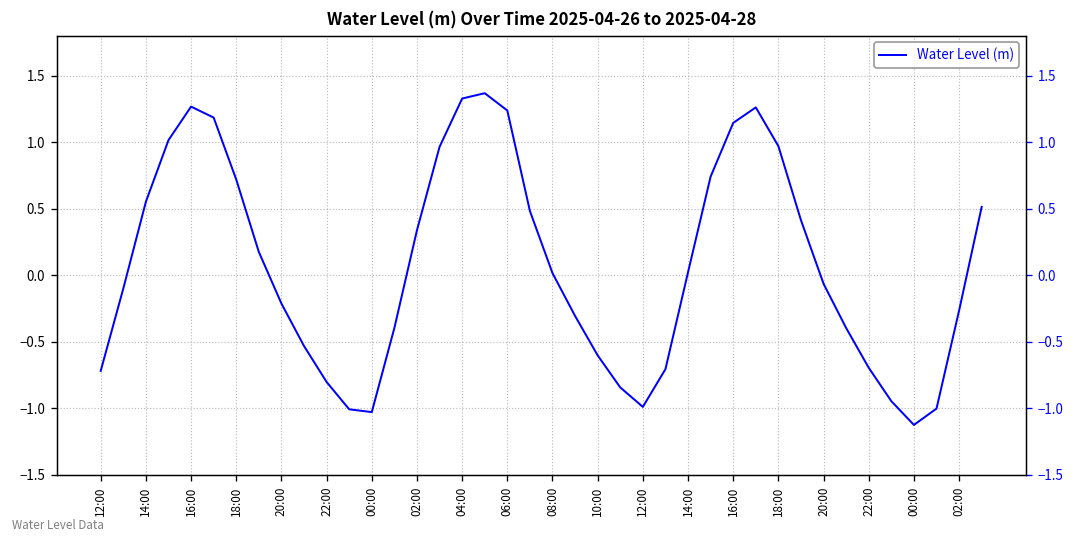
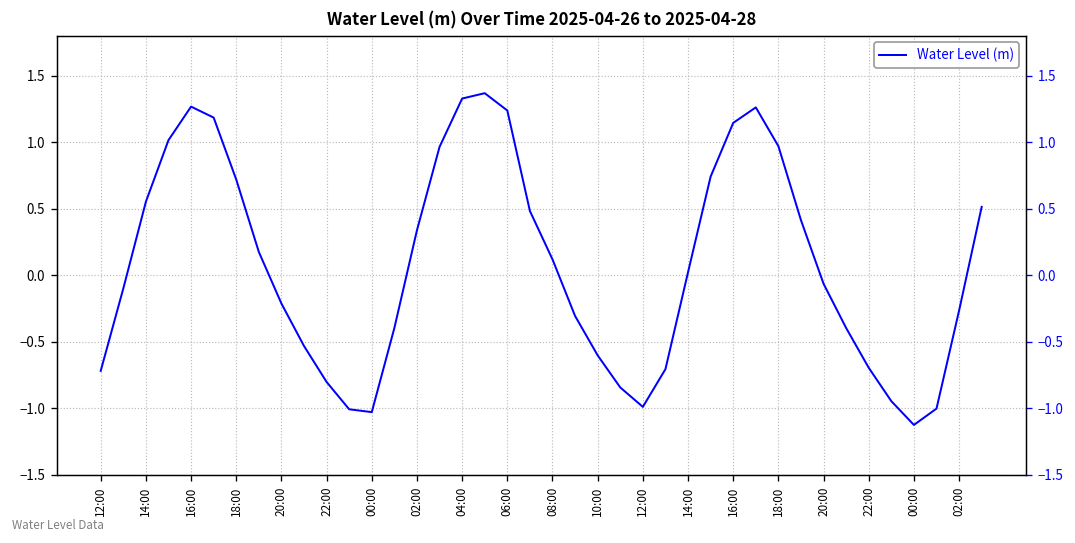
08:00: 0.01 -> 0.12
